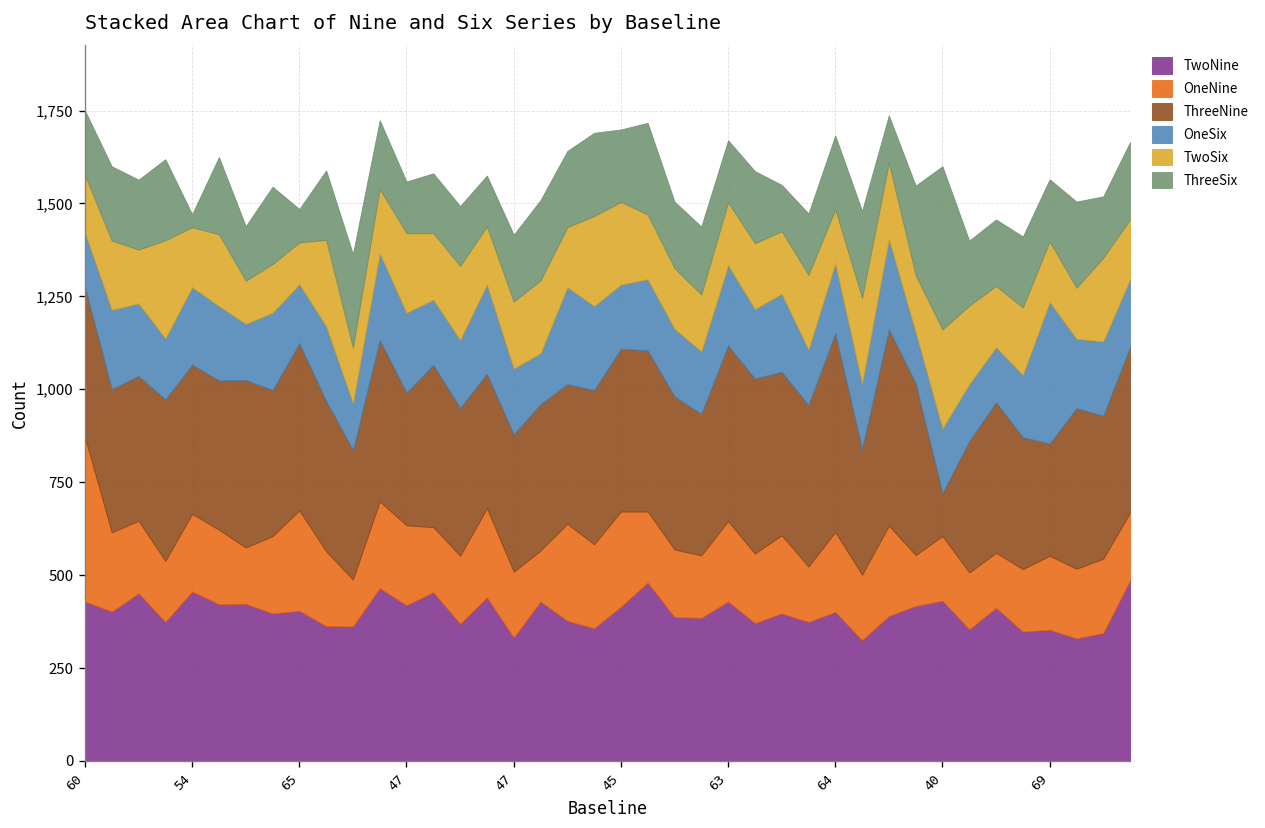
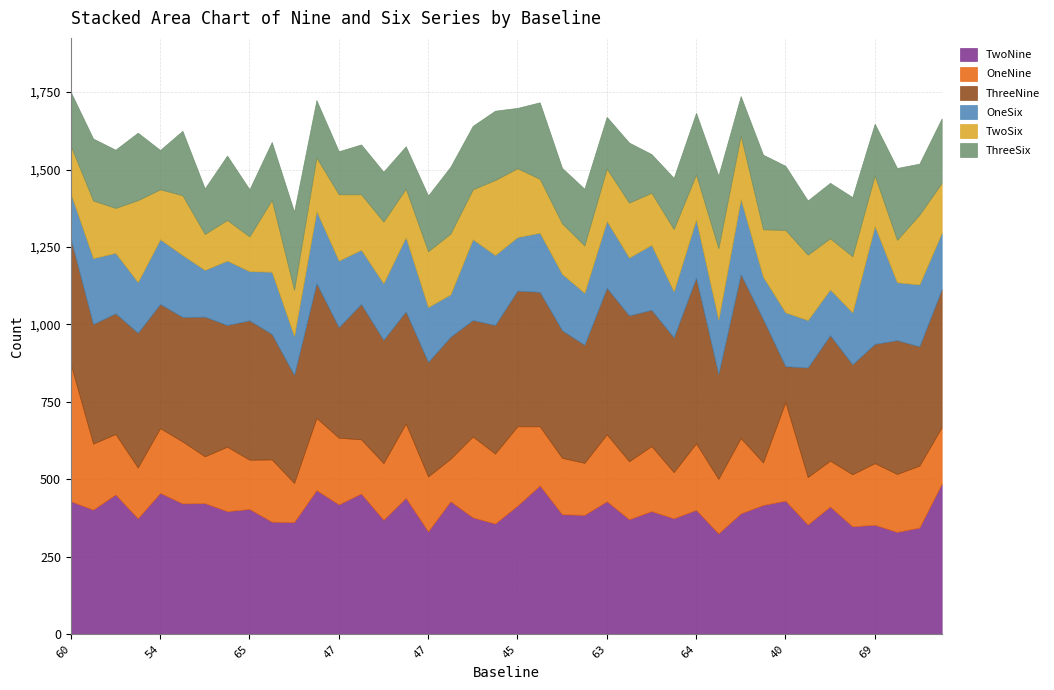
ThreeSix, 54: 40 -> 130
OneNine, 65: 270 -> 160
ThreeSix, 65: 90 -> 150
OneNine, 40: 170 -> 320
ThreeSix, 40: 440 -> 210
ThreeNine, 69: 300 -> 390
